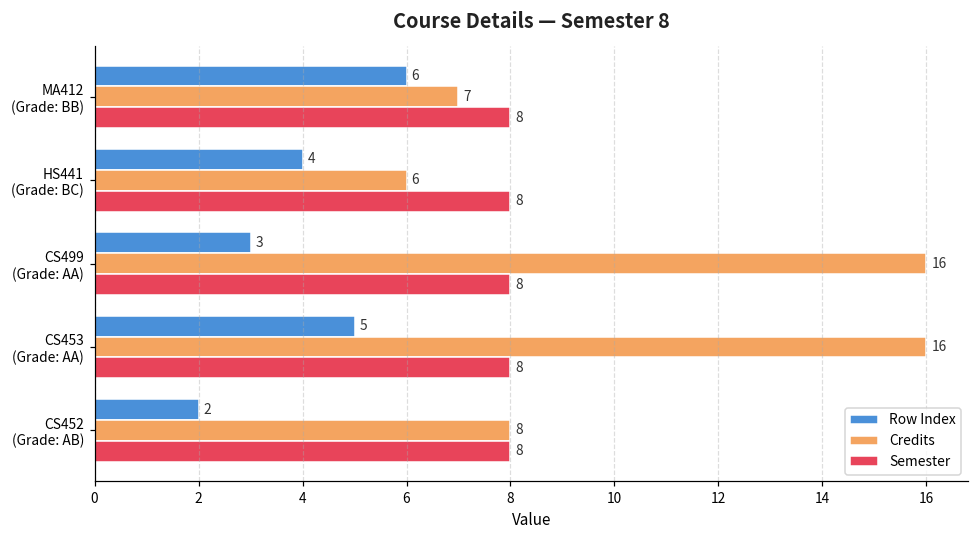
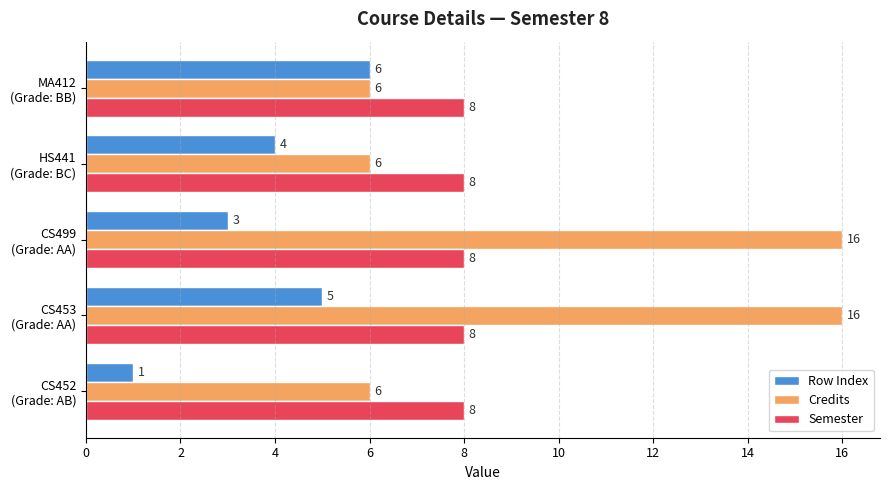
Credits, MA412 (Grade: BB): 7 -> 6
Row Index, CS452 (Grade: AB): 2 -> 1
Credits, CS452 (Grade: AB): 8 -> 6
